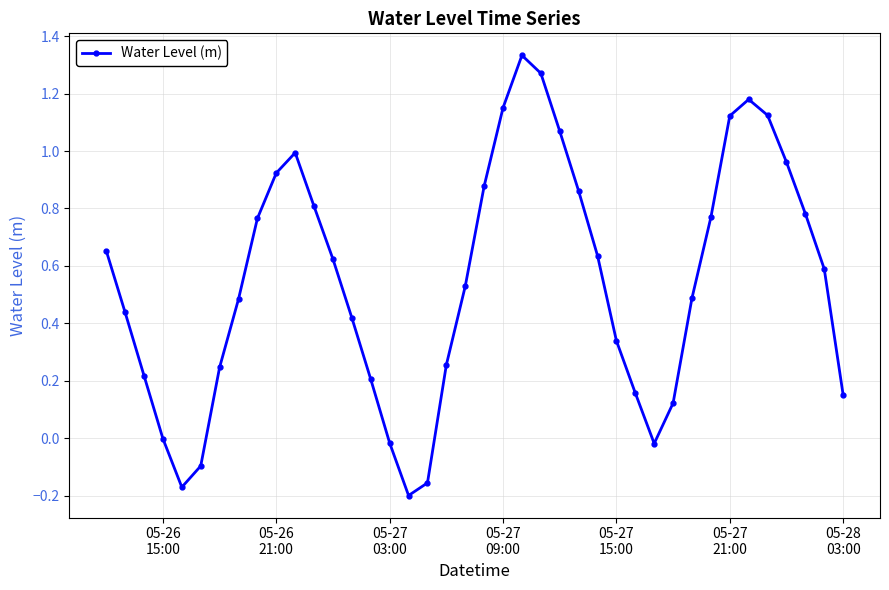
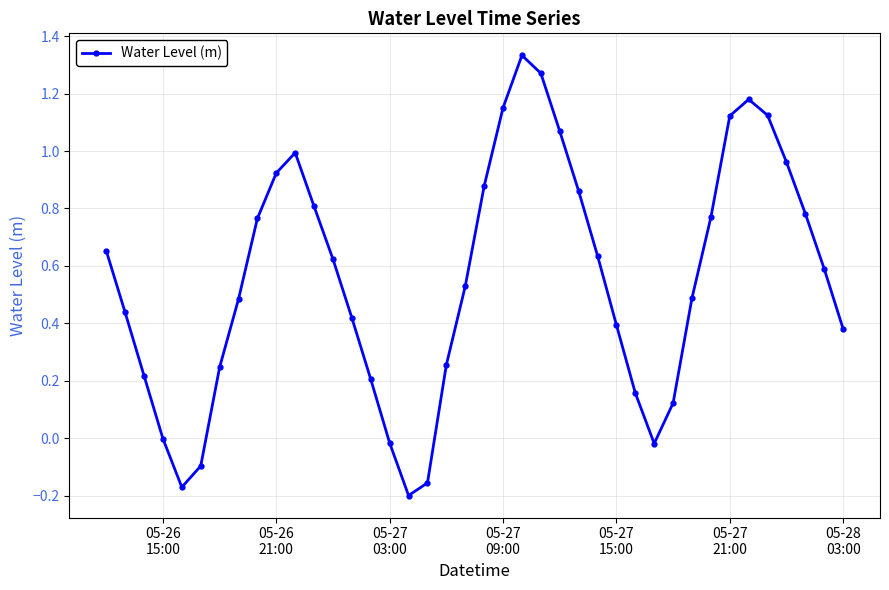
05-27 15:00: 0.34 -> 0.39
05-28 03:00: 0.15 -> 0.38
